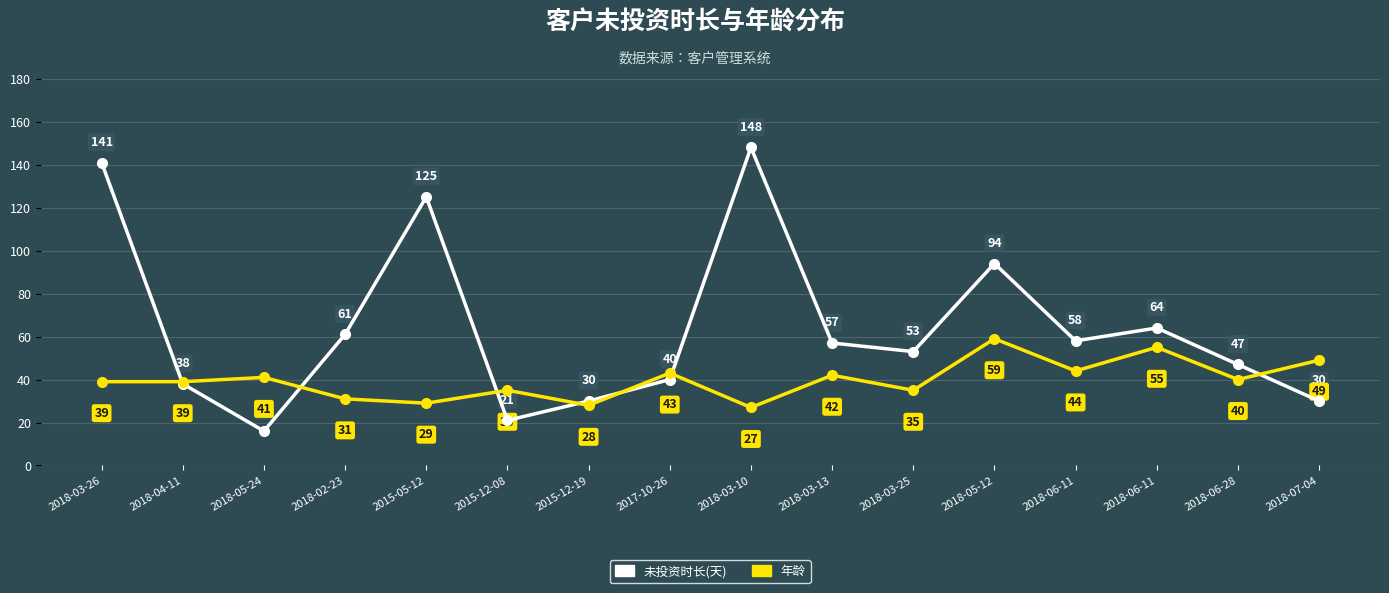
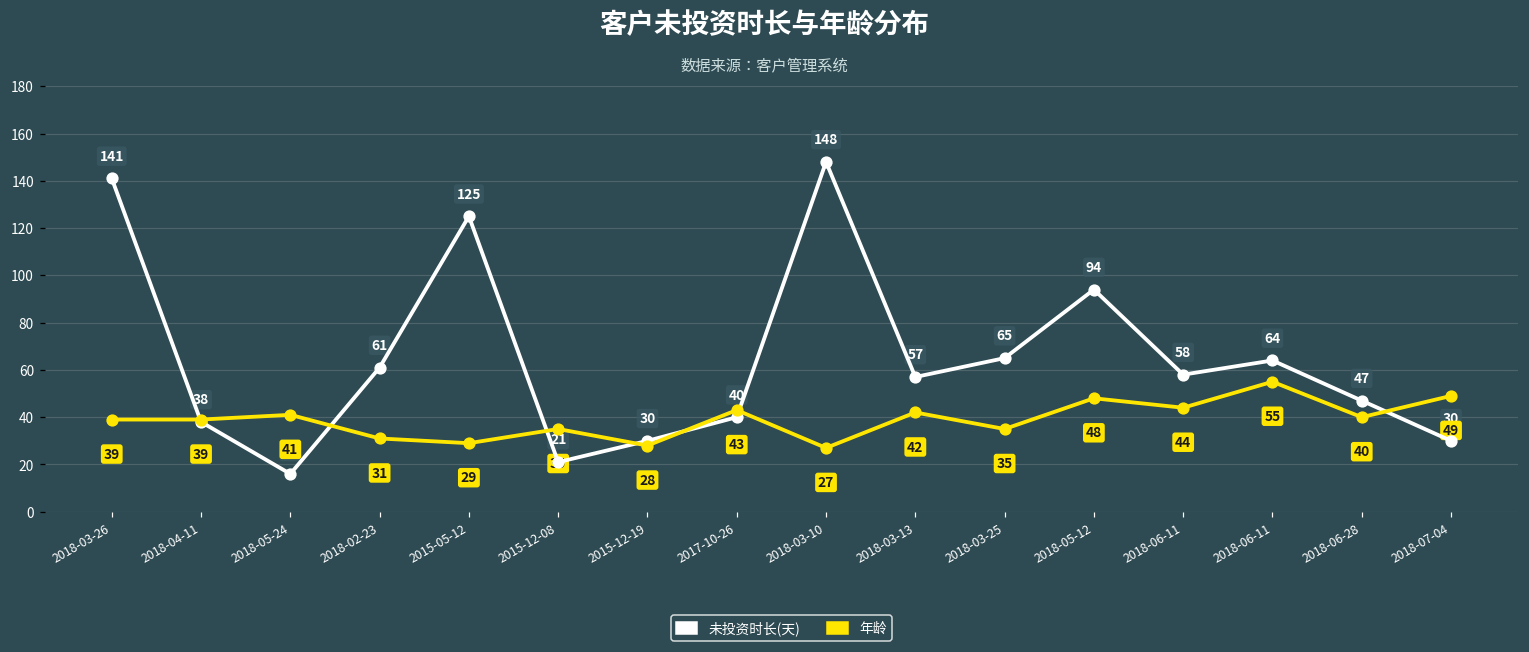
未投资时长(天), 2018-03-25: 53 -> 65
年龄, 2018-05-12: 59 -> 48
